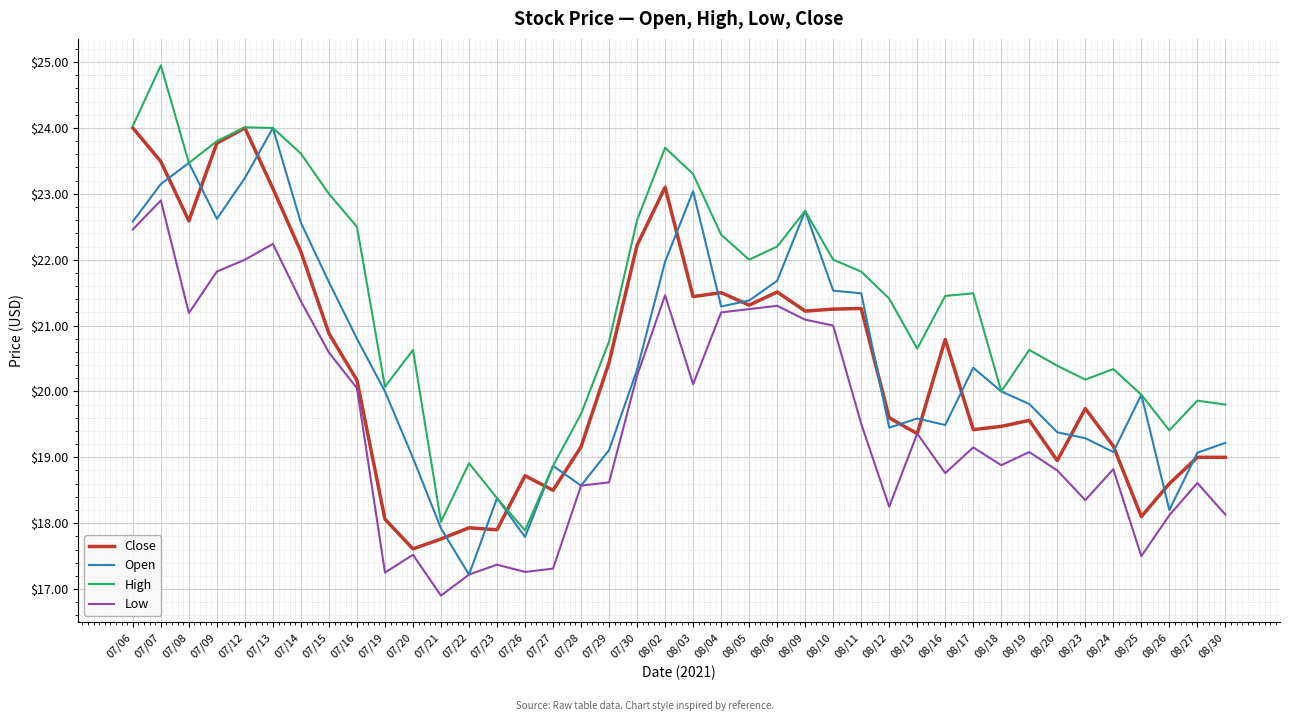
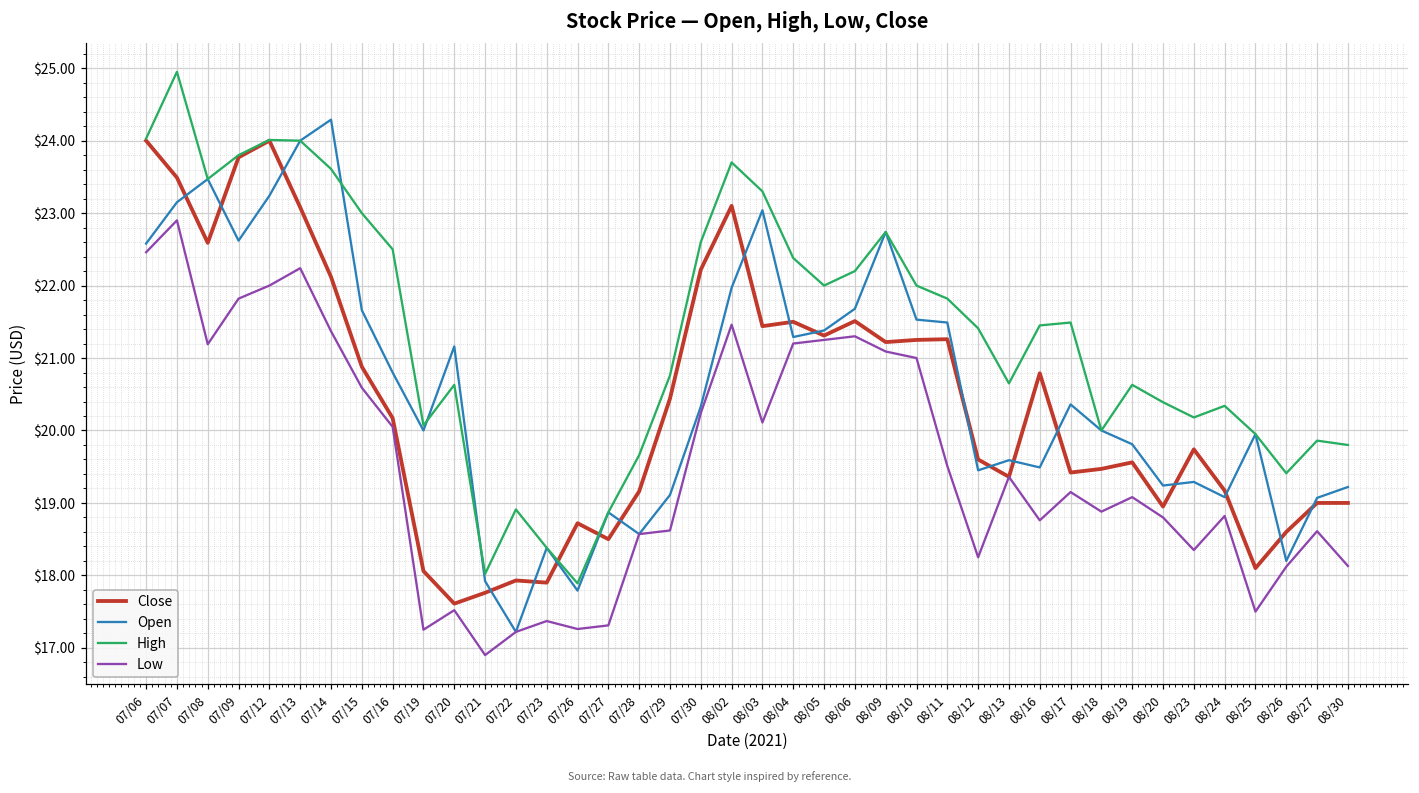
Open, 07/14: $22.6 -> $24.3
Open, 07/20: $19.0 -> $21.2
Open, 08/20: $19.4 -> $19.2
